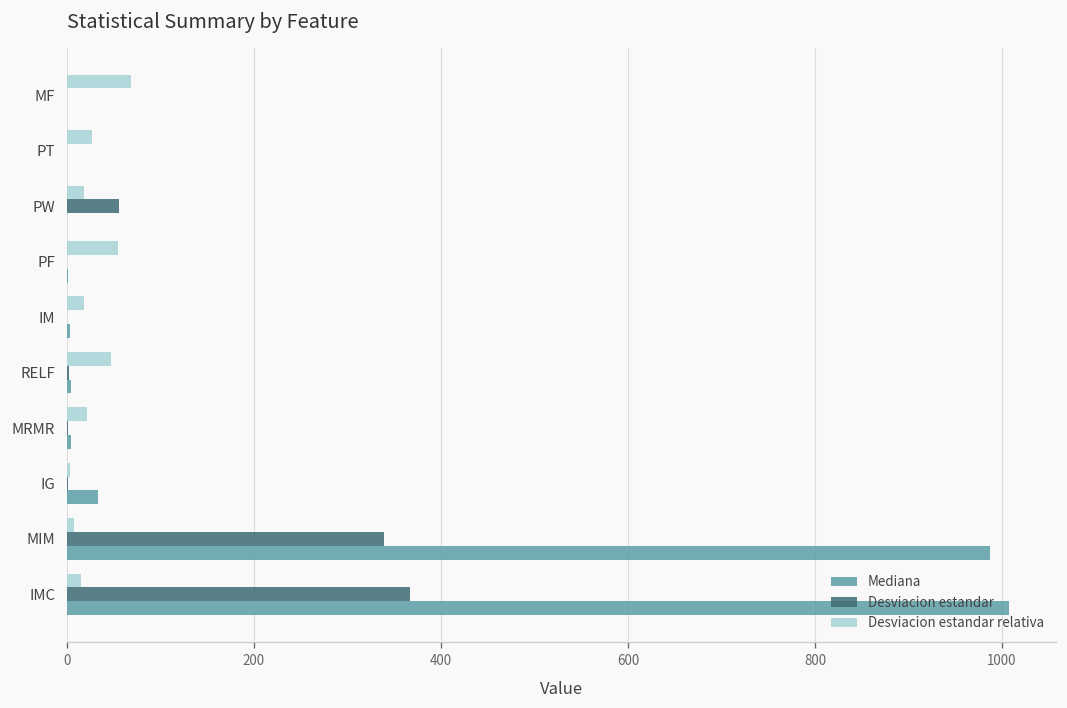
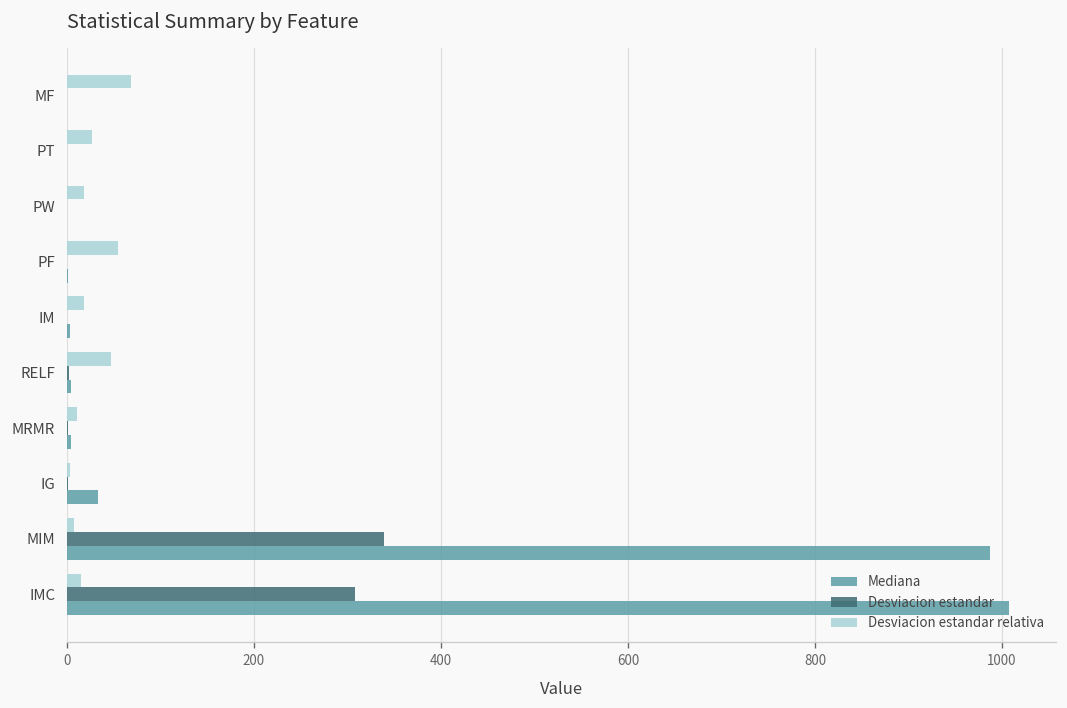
Desviacion estandar, PW: 60 -> 0
Desviacion estandar relativa, MRMR: 20 -> 10
Desviacion estandar, IMC: 370 -> 310
